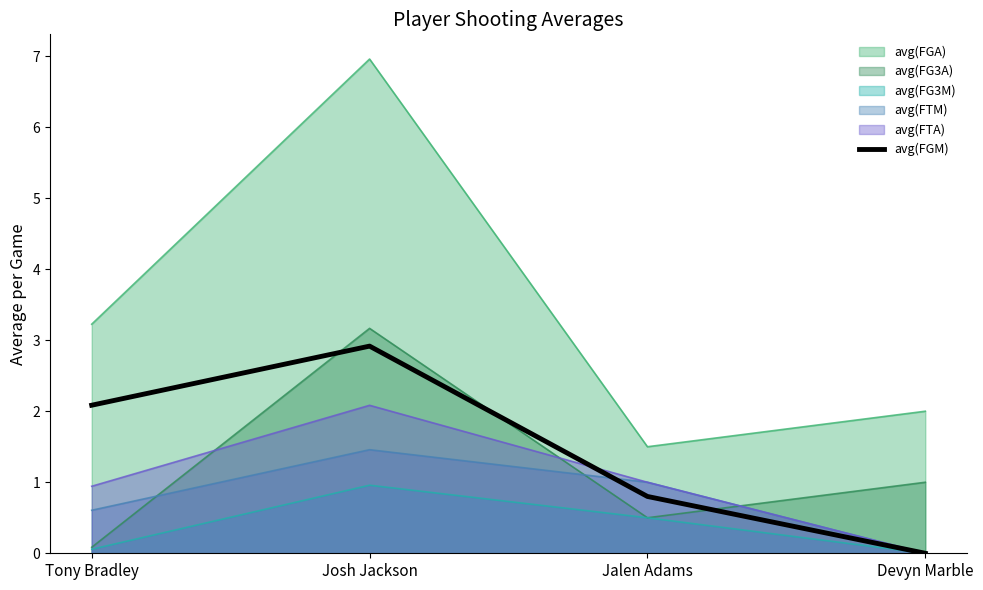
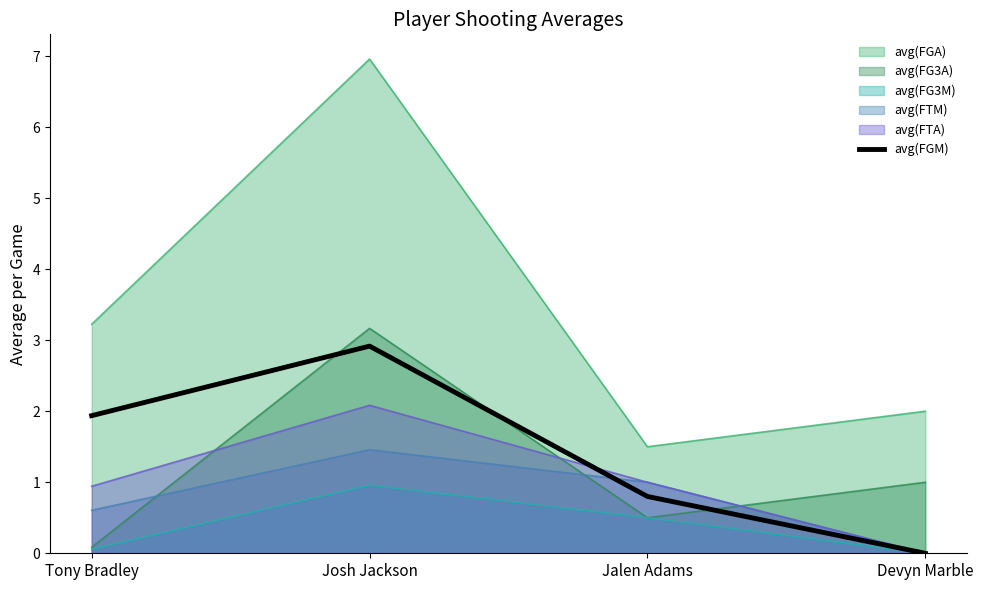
avg(FGM), Tony Bradley: 2.1 -> 1.9
